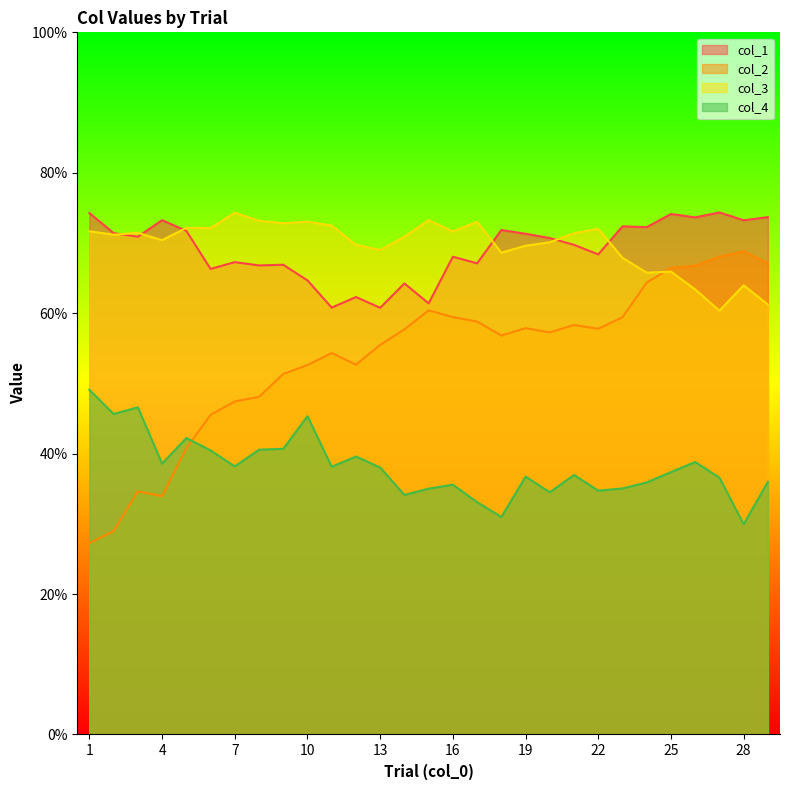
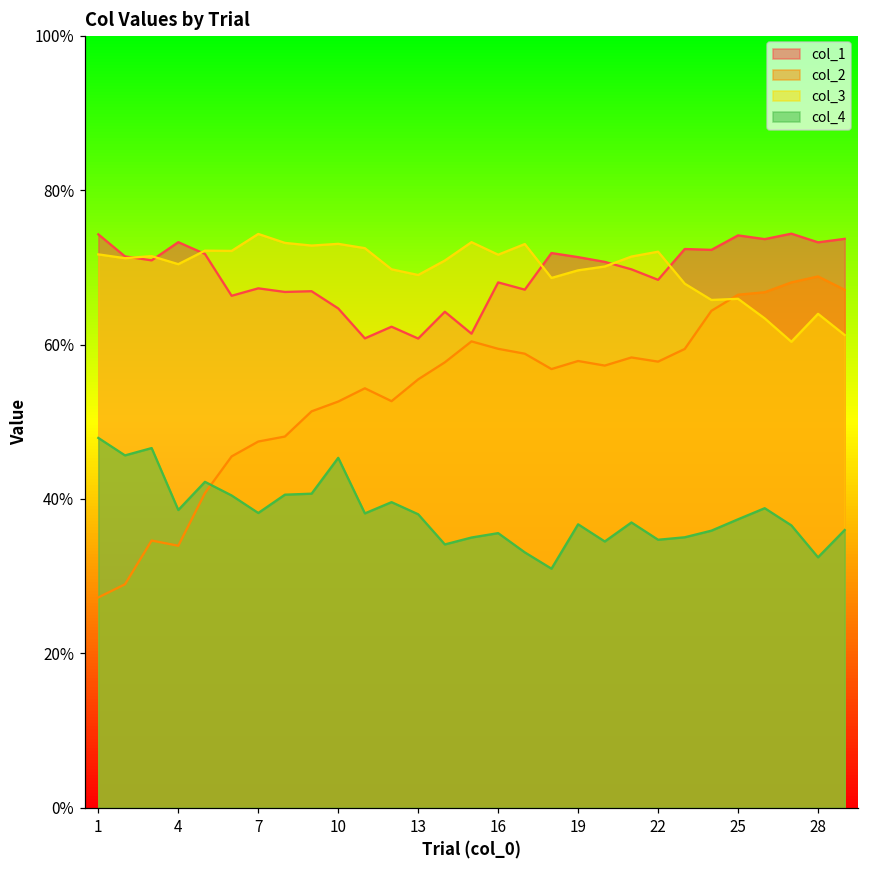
col_4, 1: 49% -> 48%
col_4, 28: 30% -> 32%
